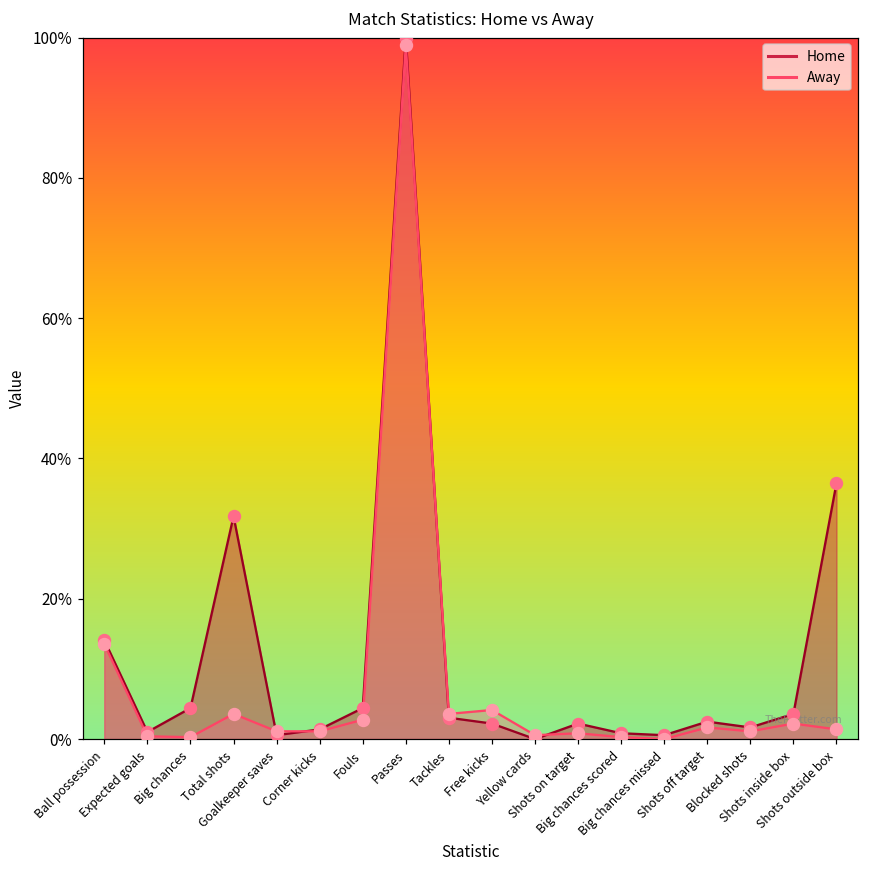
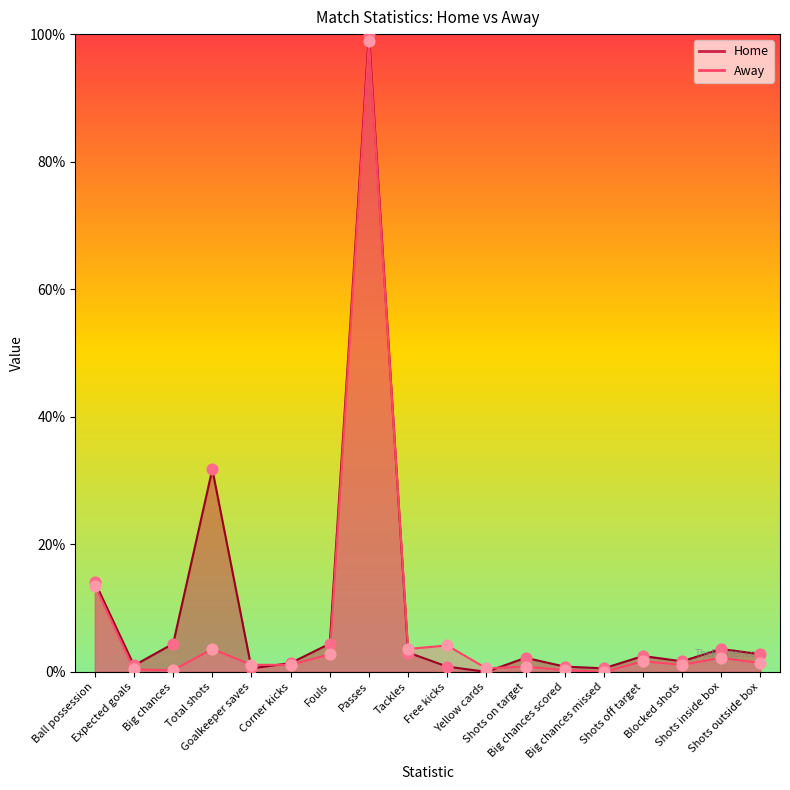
Home, Free kicks: 2% -> 1%
Home, Shots outside box: 36% -> 3%
